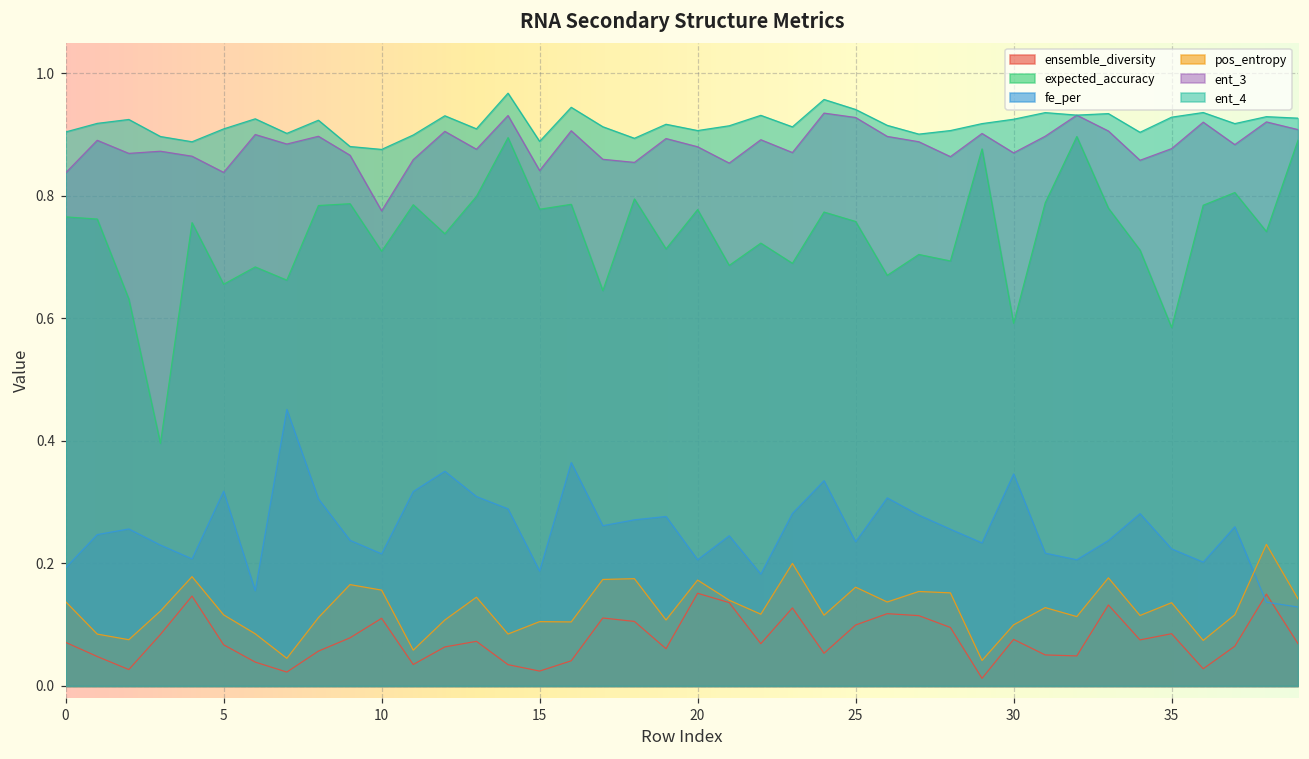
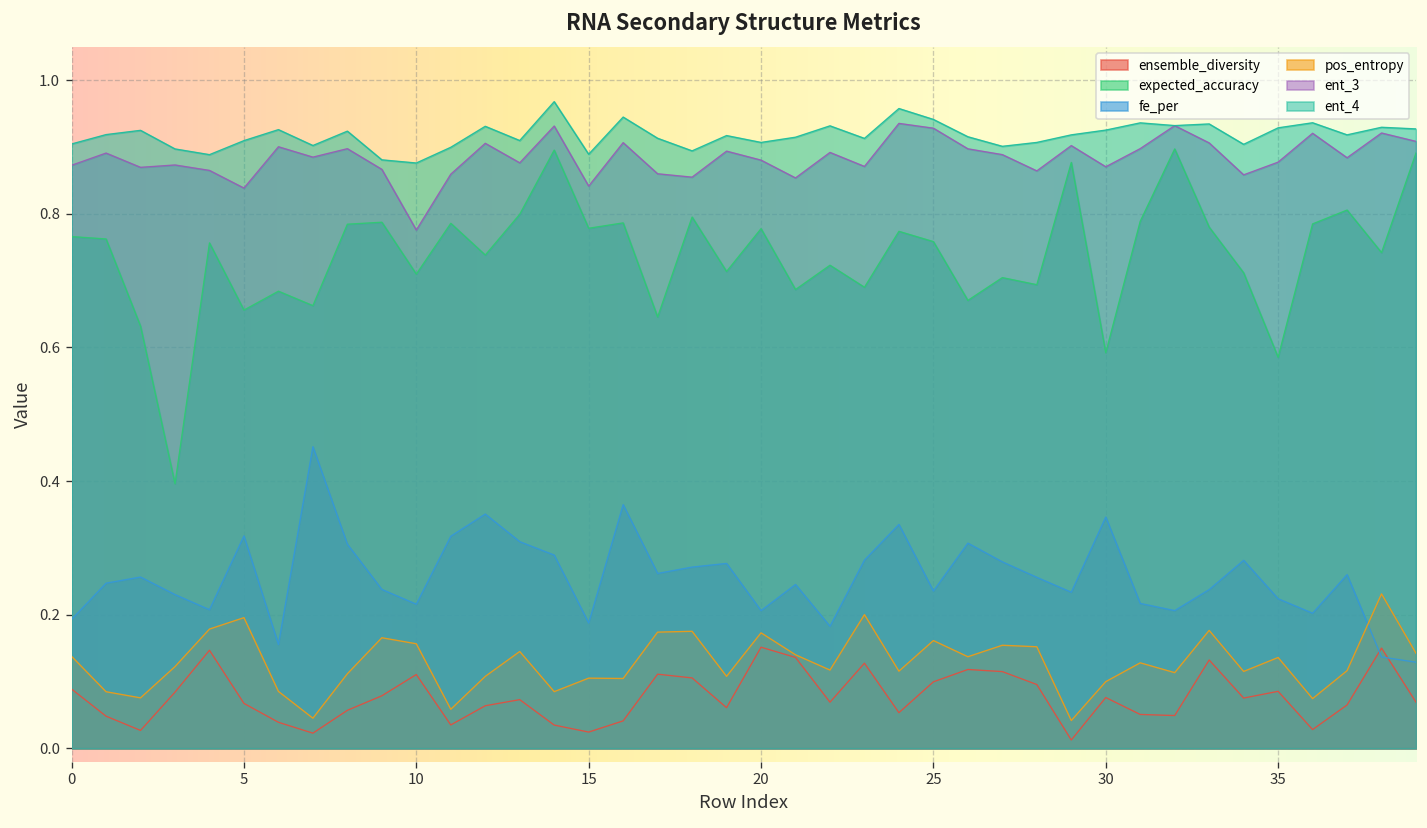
ensemble_diversity, 0: 0.07 -> 0.09
ent_3, 0: 0.84 -> 0.87
pos_entropy, 5: 0.12 -> 0.20
